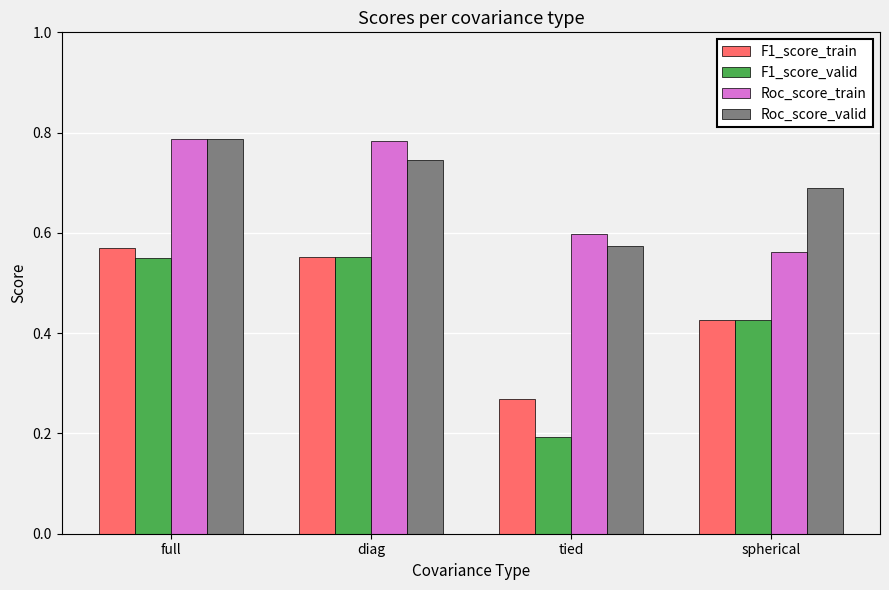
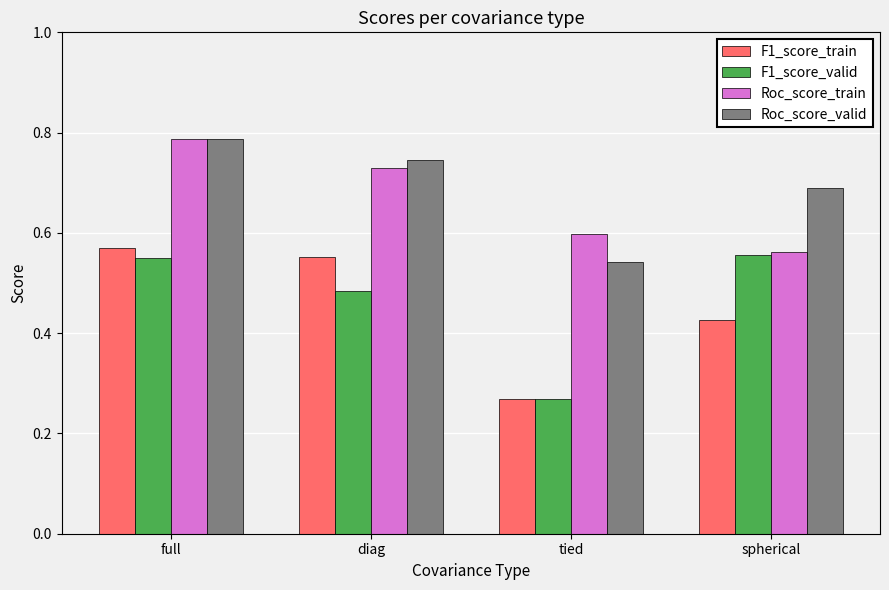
F1_score_valid, diag: 0.55 -> 0.48
Roc_score_train, diag: 0.78 -> 0.73
F1_score_valid, tied: 0.19 -> 0.27
Roc_score_valid, tied: 0.57 -> 0.54
F1_score_valid, spherical: 0.43 -> 0.56
